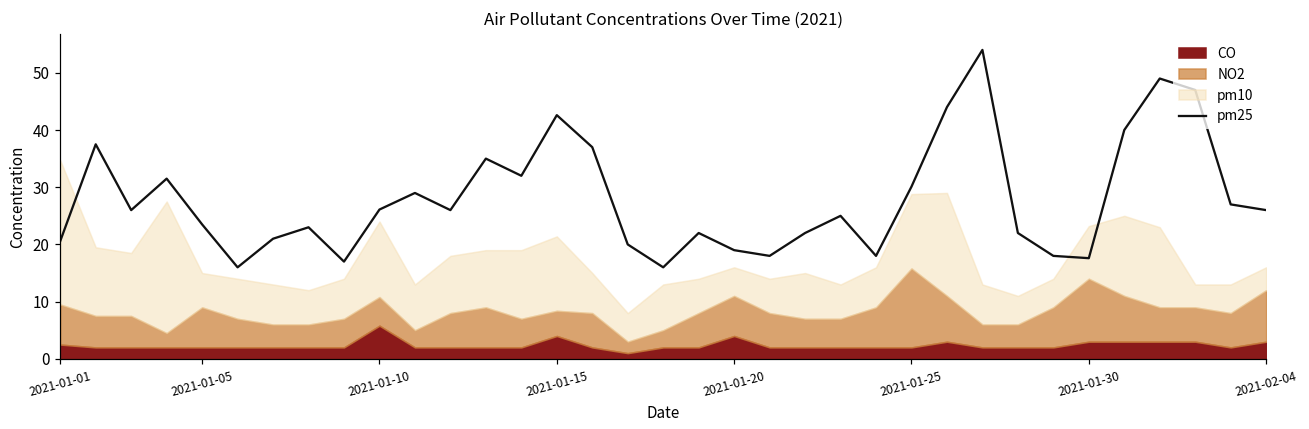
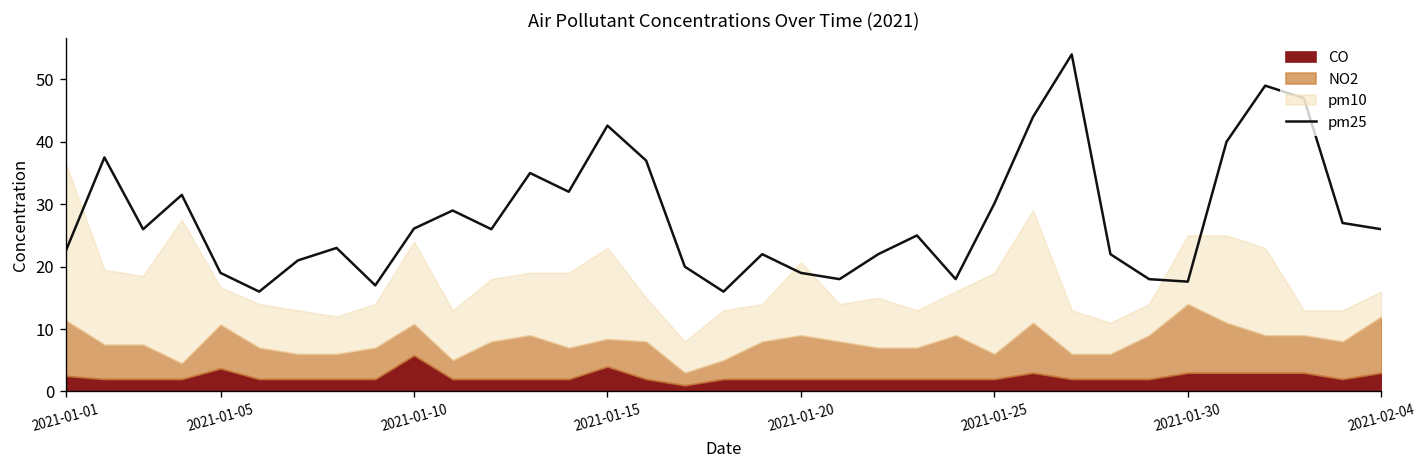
pm25, 2021-01-01: 21 -> 23
NO2, 2021-01-01: 7 -> 9
pm25, 2021-01-05: 24 -> 19
CO, 2021-01-05: 2 -> 4
pm10, 2021-01-15: 13 -> 15
CO, 2021-01-20: 4 -> 2
pm10, 2021-01-20: 5 -> 12
NO2, 2021-01-25: 14 -> 4
pm10, 2021-01-30: 9 -> 11
